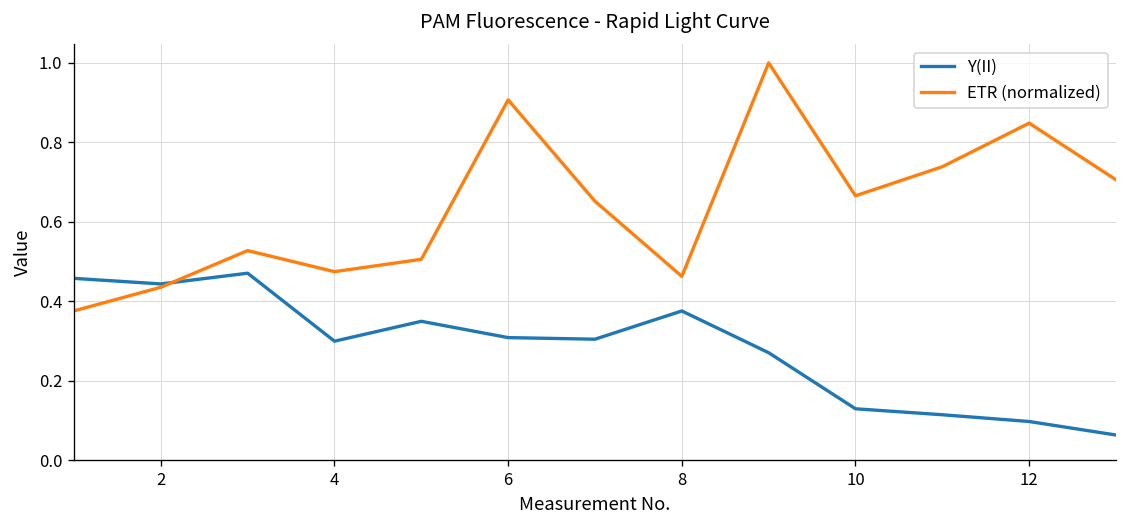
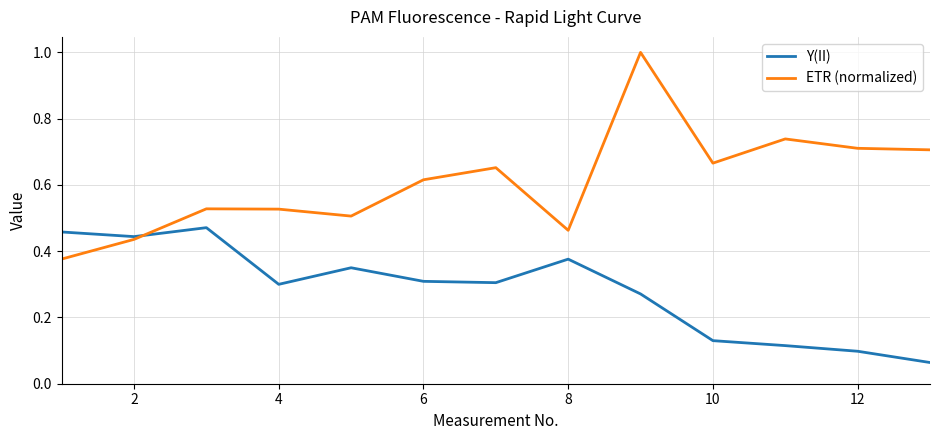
ETR (normalized), 4: 0.47 -> 0.53
ETR (normalized), 6: 0.91 -> 0.62
ETR (normalized), 12: 0.85 -> 0.71
